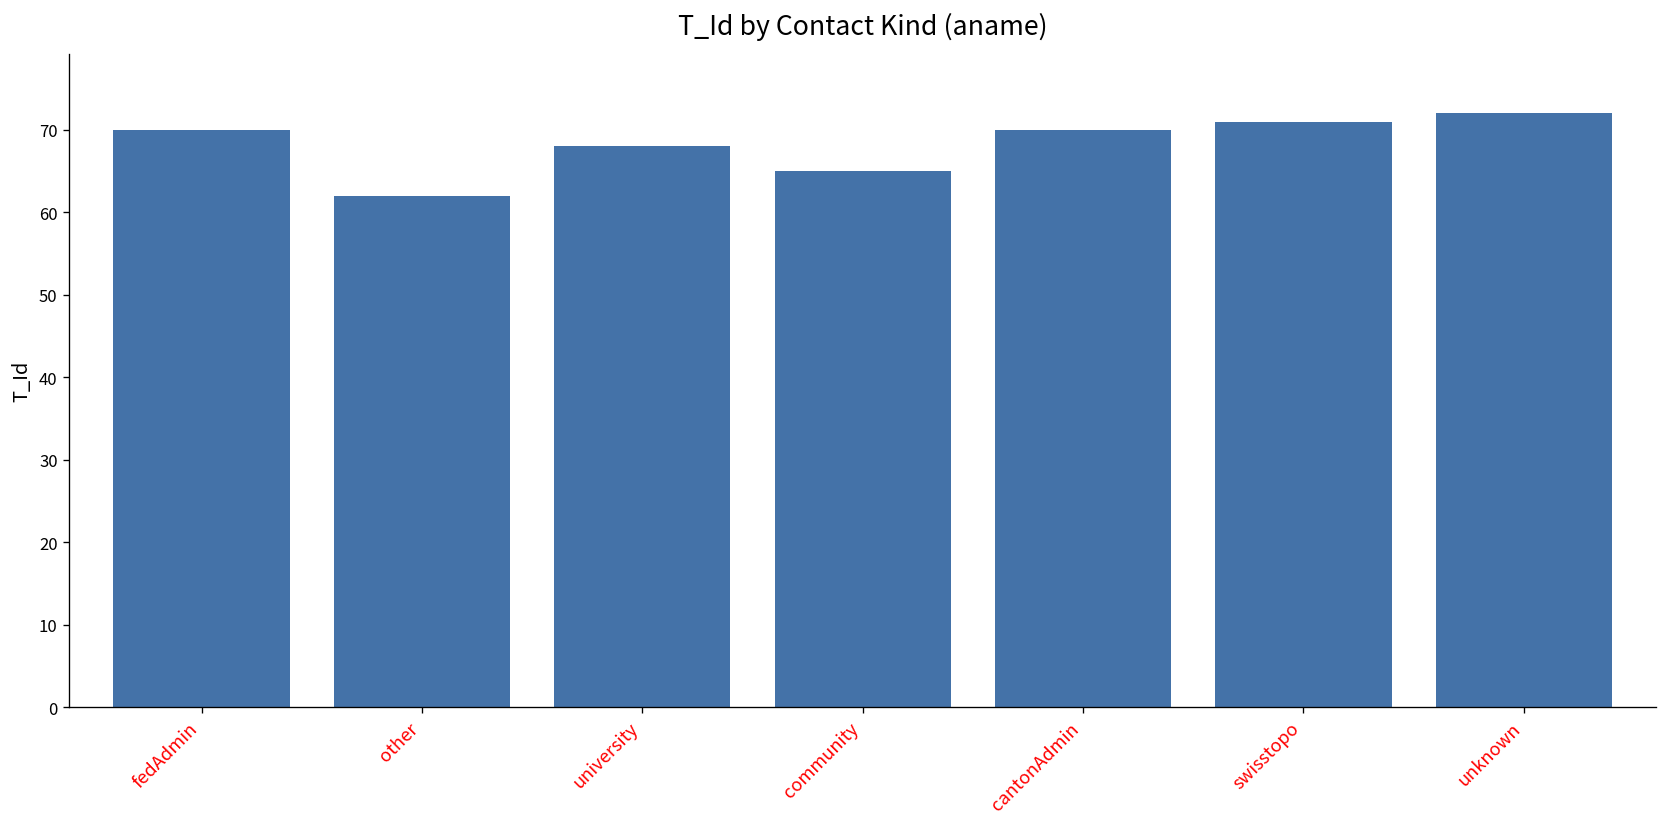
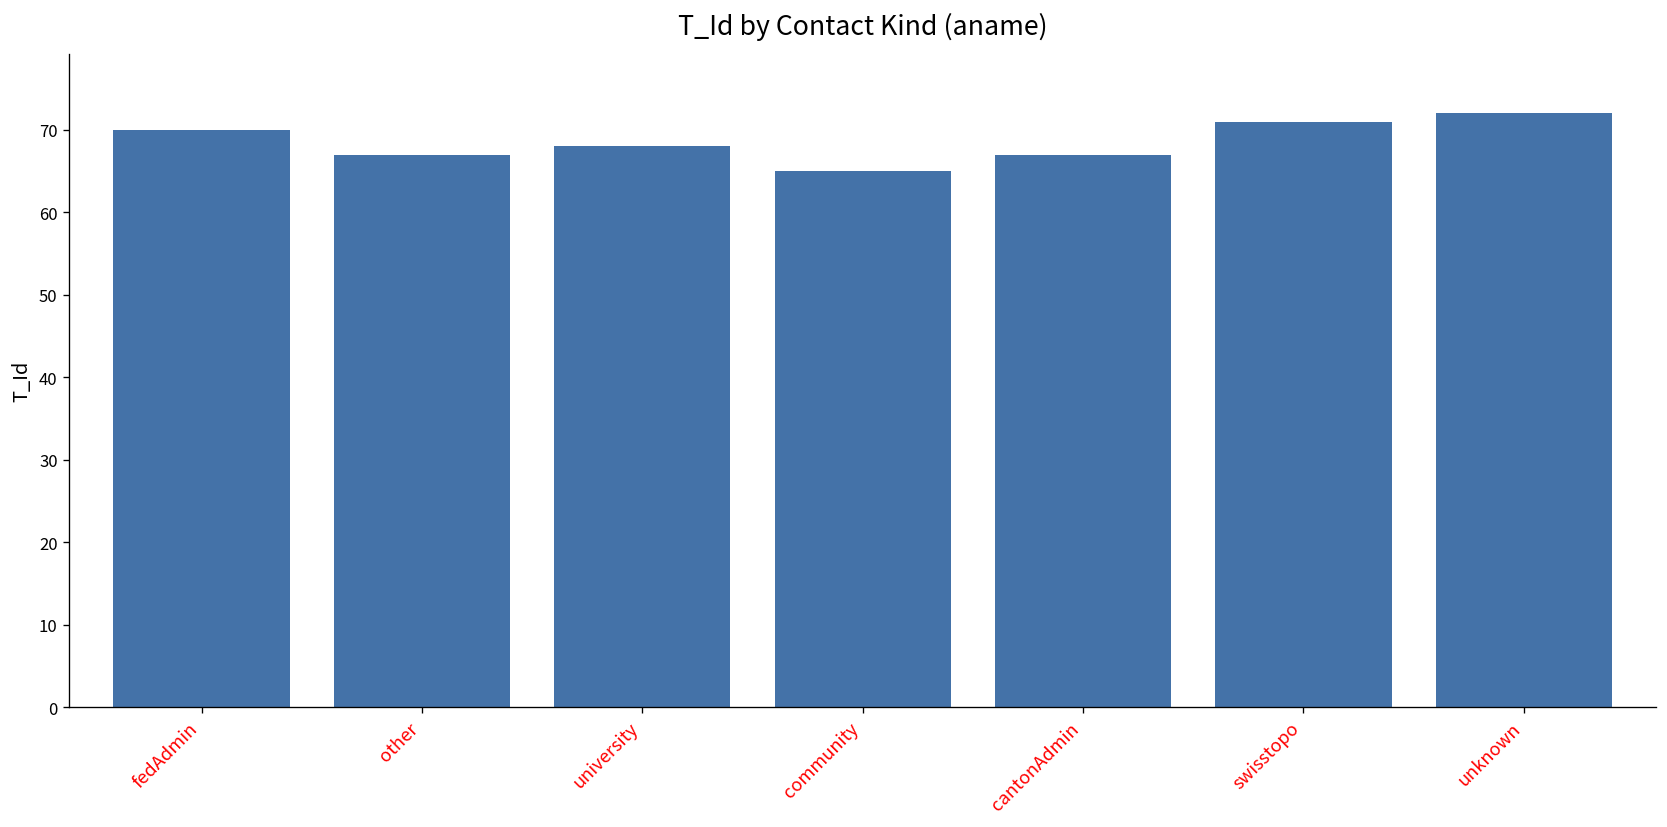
other: 62 -> 67
cantonAdmin: 70 -> 67
